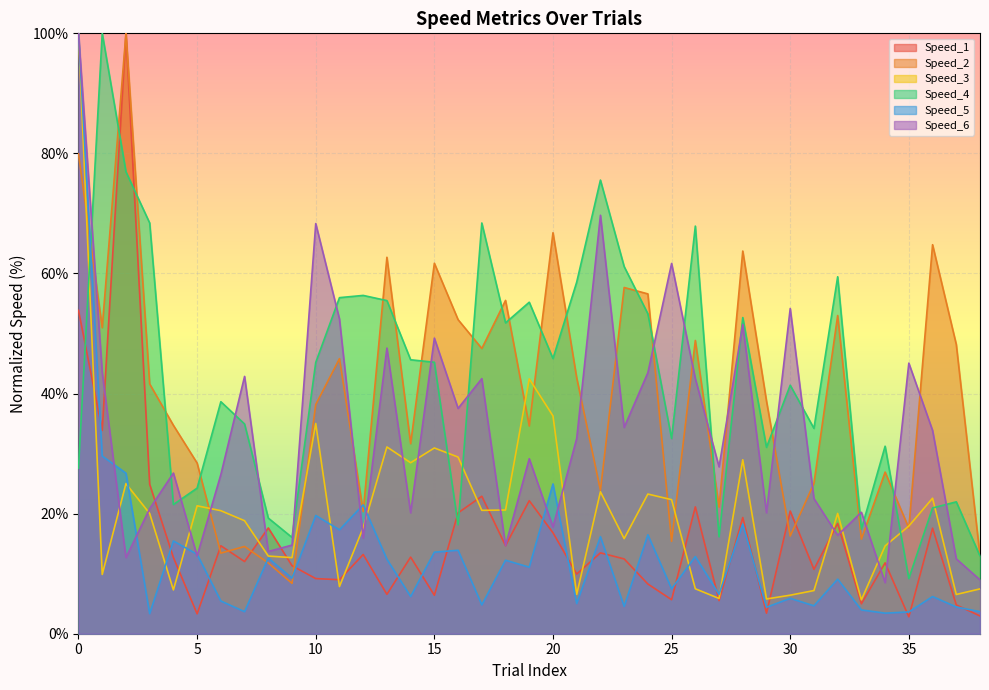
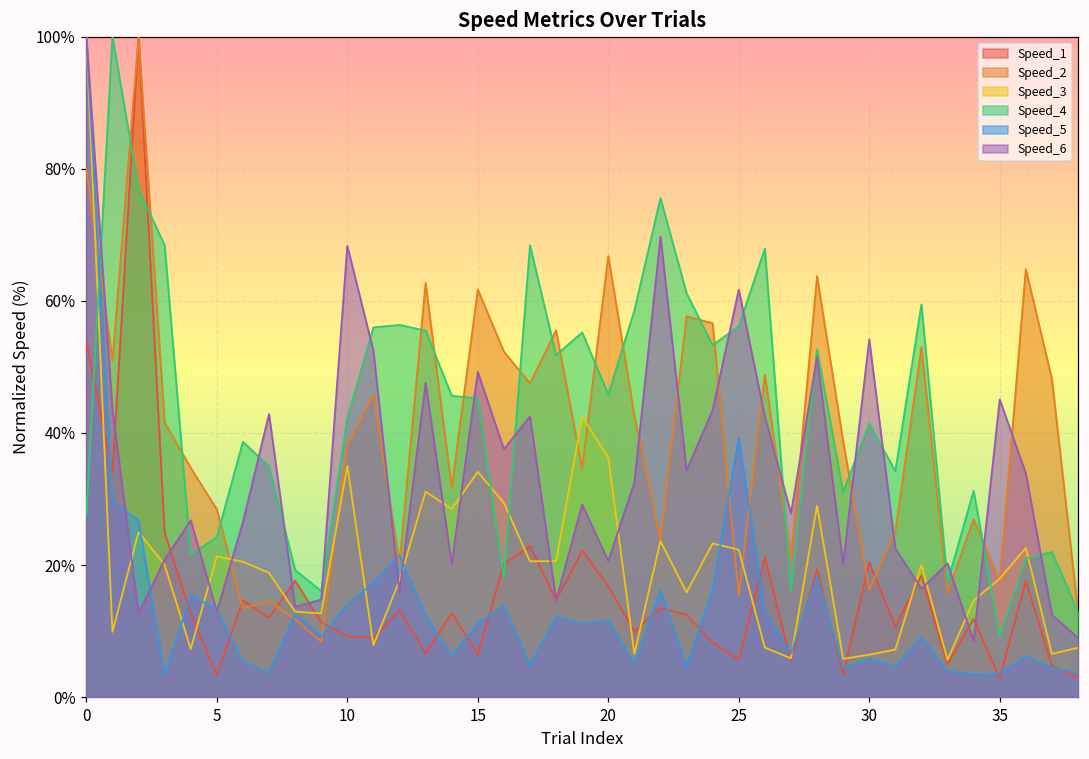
Speed_4, 10: 45% -> 42%
Speed_5, 10: 20% -> 14%
Speed_3, 15: 31% -> 34%
Speed_5, 15: 14% -> 11%
Speed_5, 20: 25% -> 12%
Speed_6, 20: 18% -> 21%
Speed_4, 25: 33% -> 56%
Speed_5, 25: 7% -> 39%
